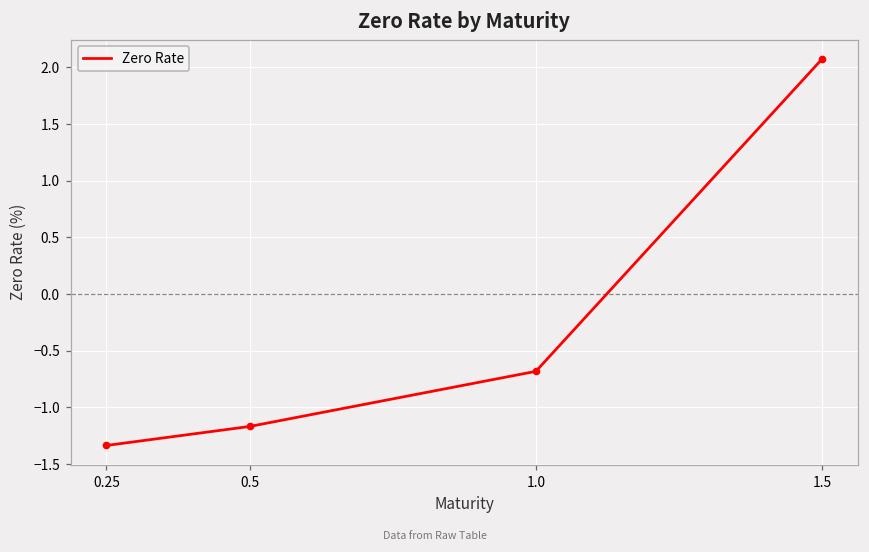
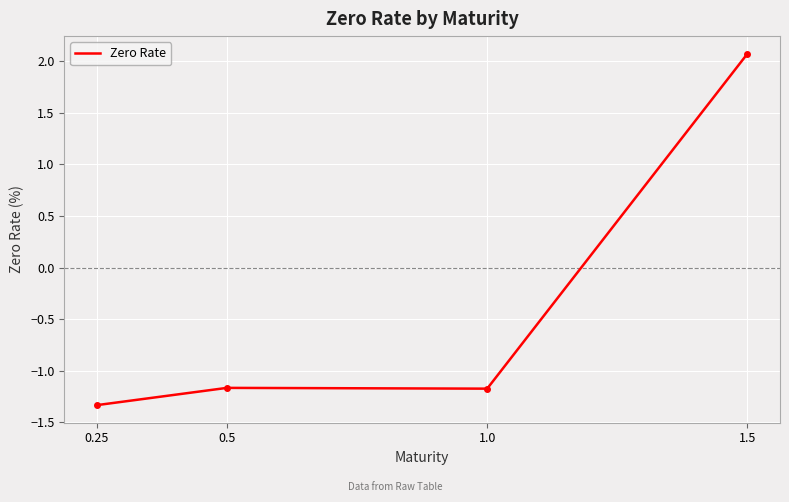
1.0: -0.68 -> -1.18
